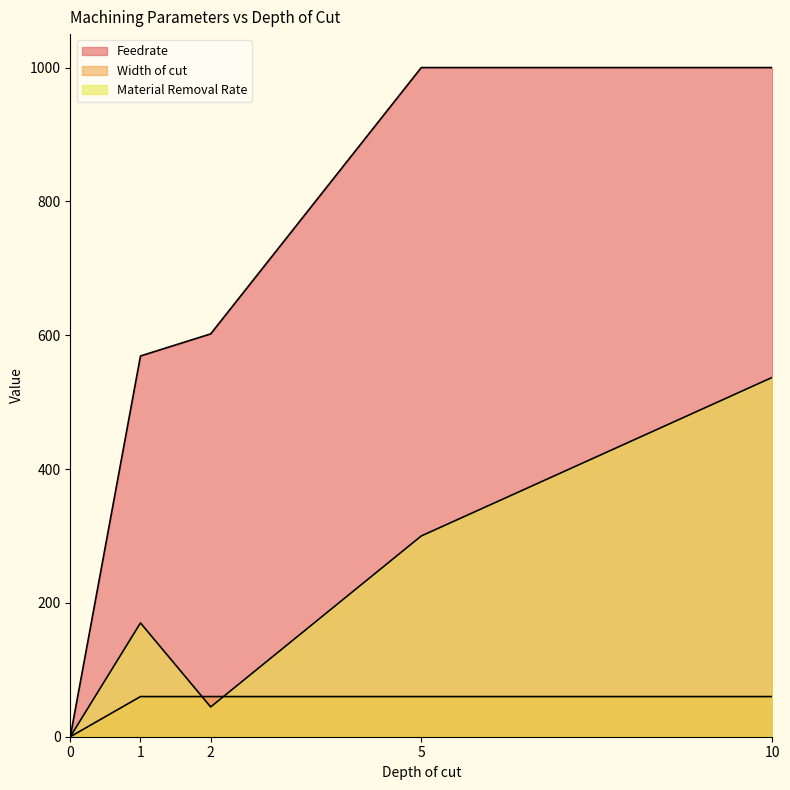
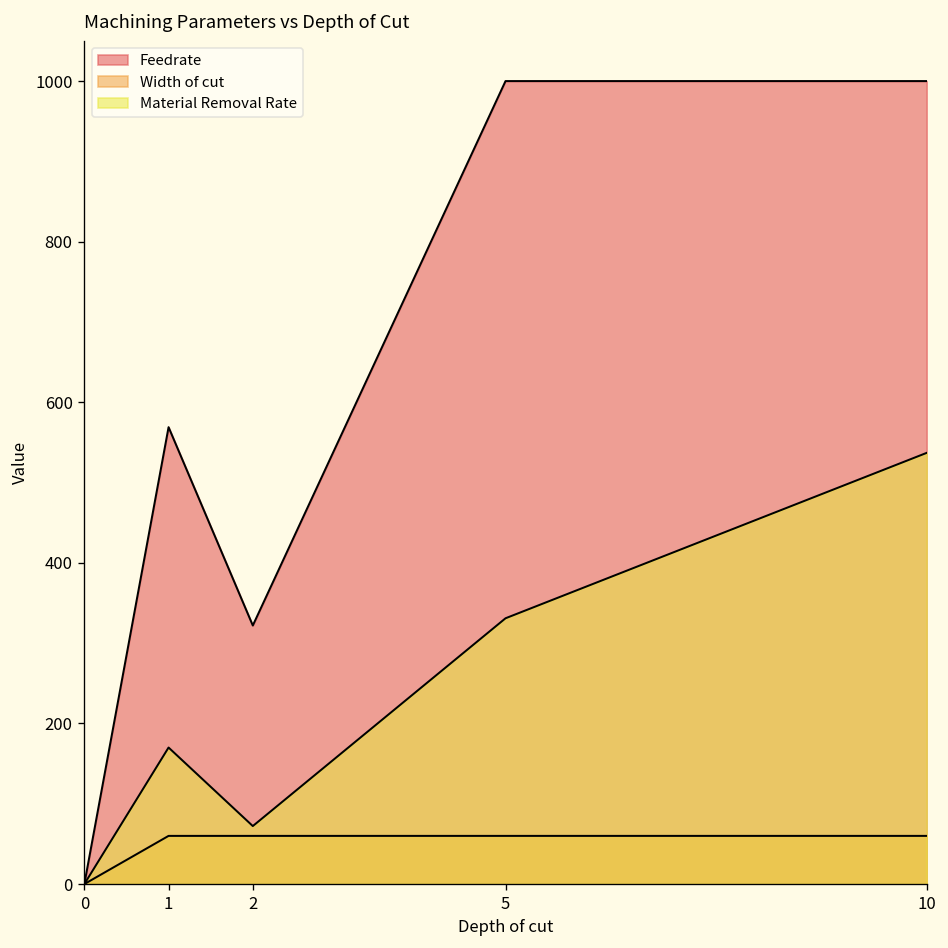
Feedrate, 2: 600 -> 320
Material Removal Rate, 2: 40 -> 70
Material Removal Rate, 5: 300 -> 330
